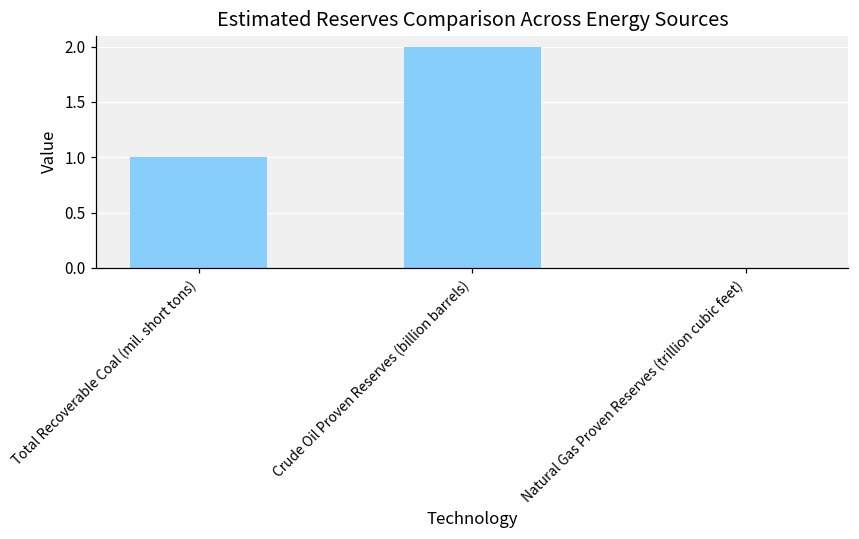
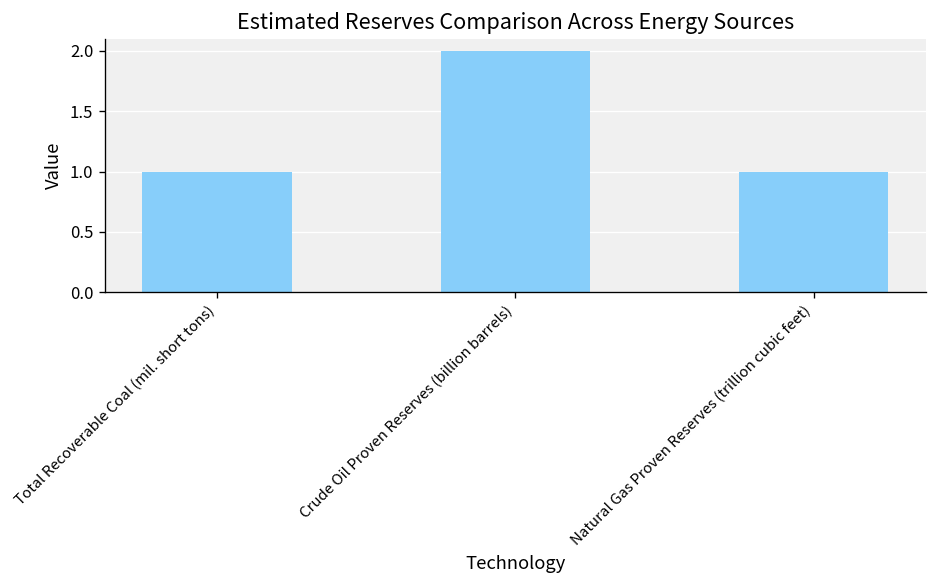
Natural Gas Proven Reserves (trillion cubic feet): 0 -> 1
